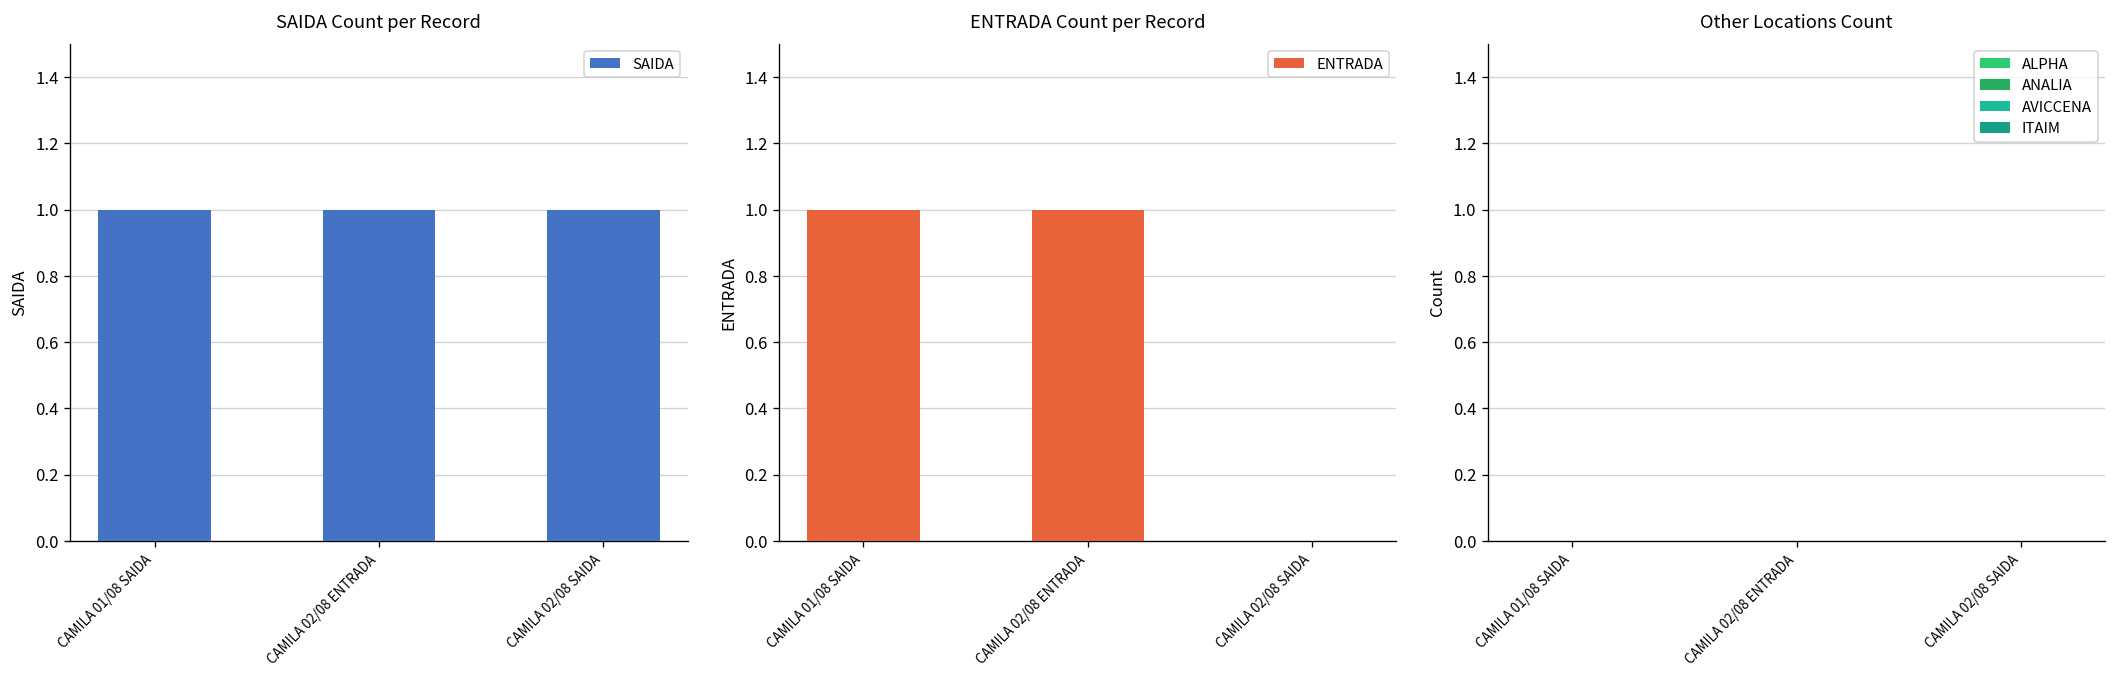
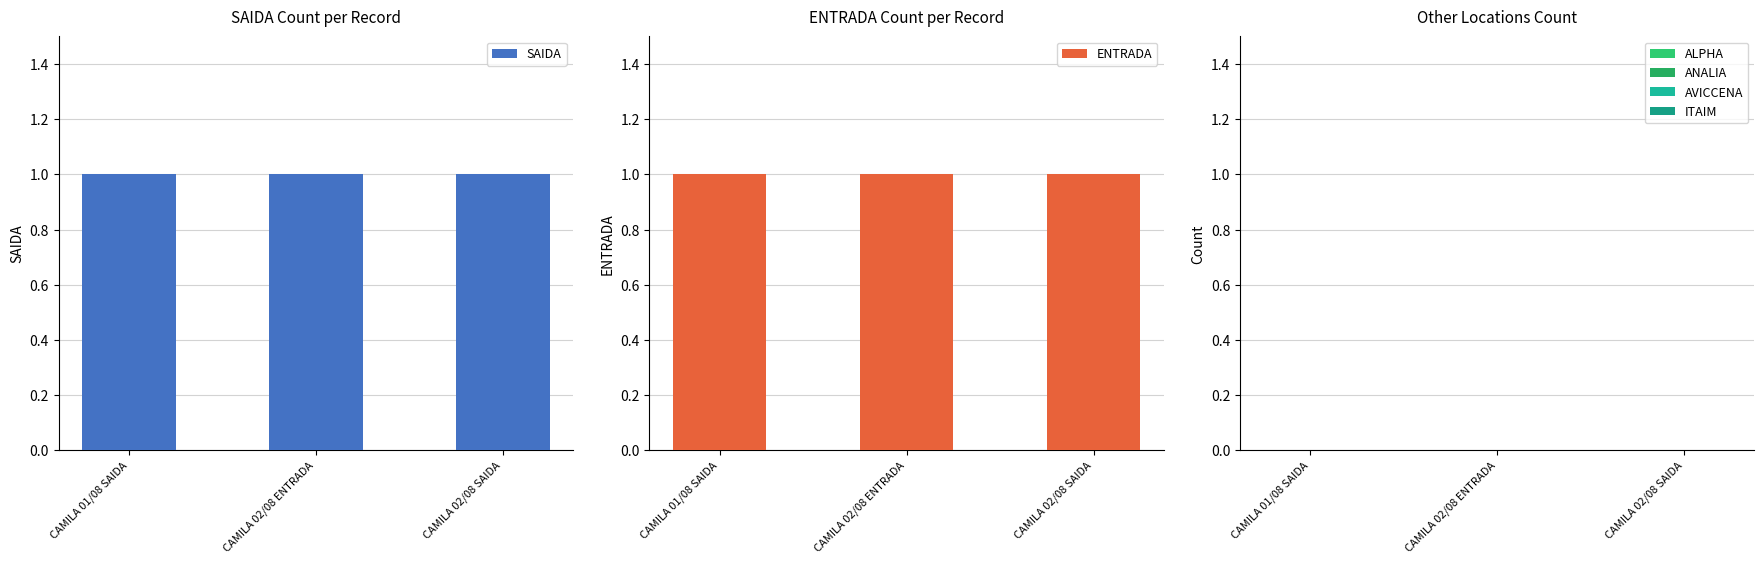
ENTRADA Count per Record, CAMILA 02/08 SAIDA: 0 -> 1
